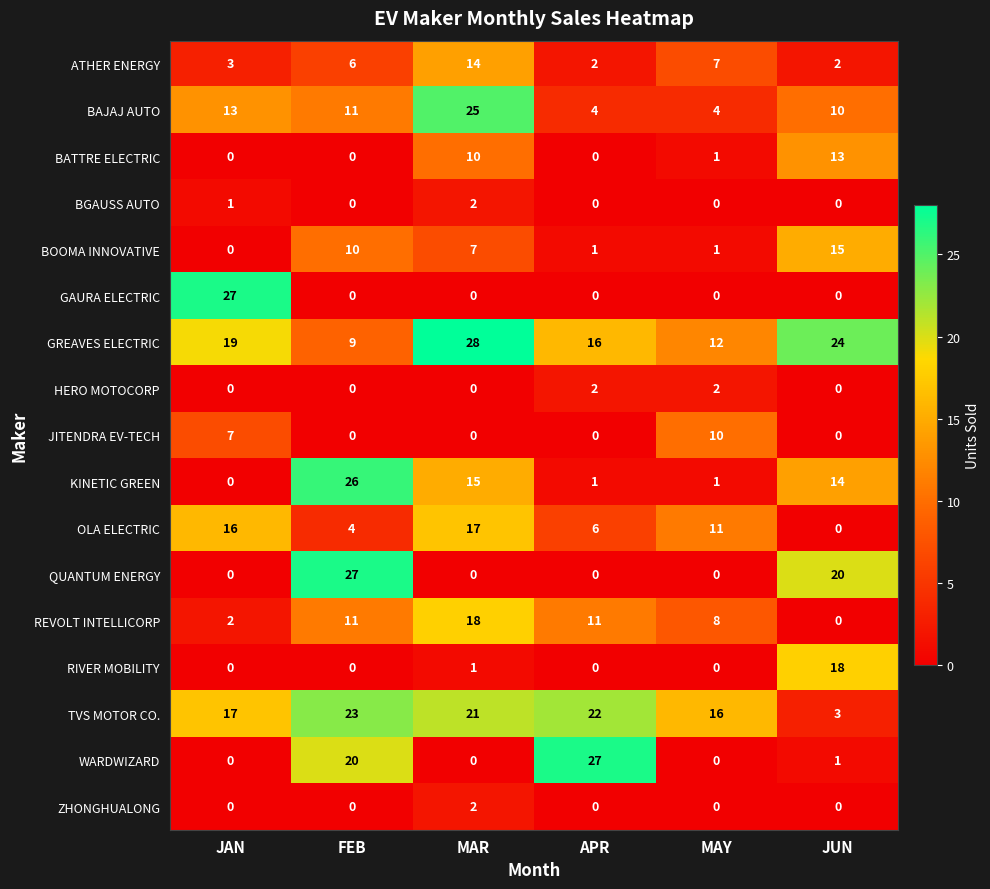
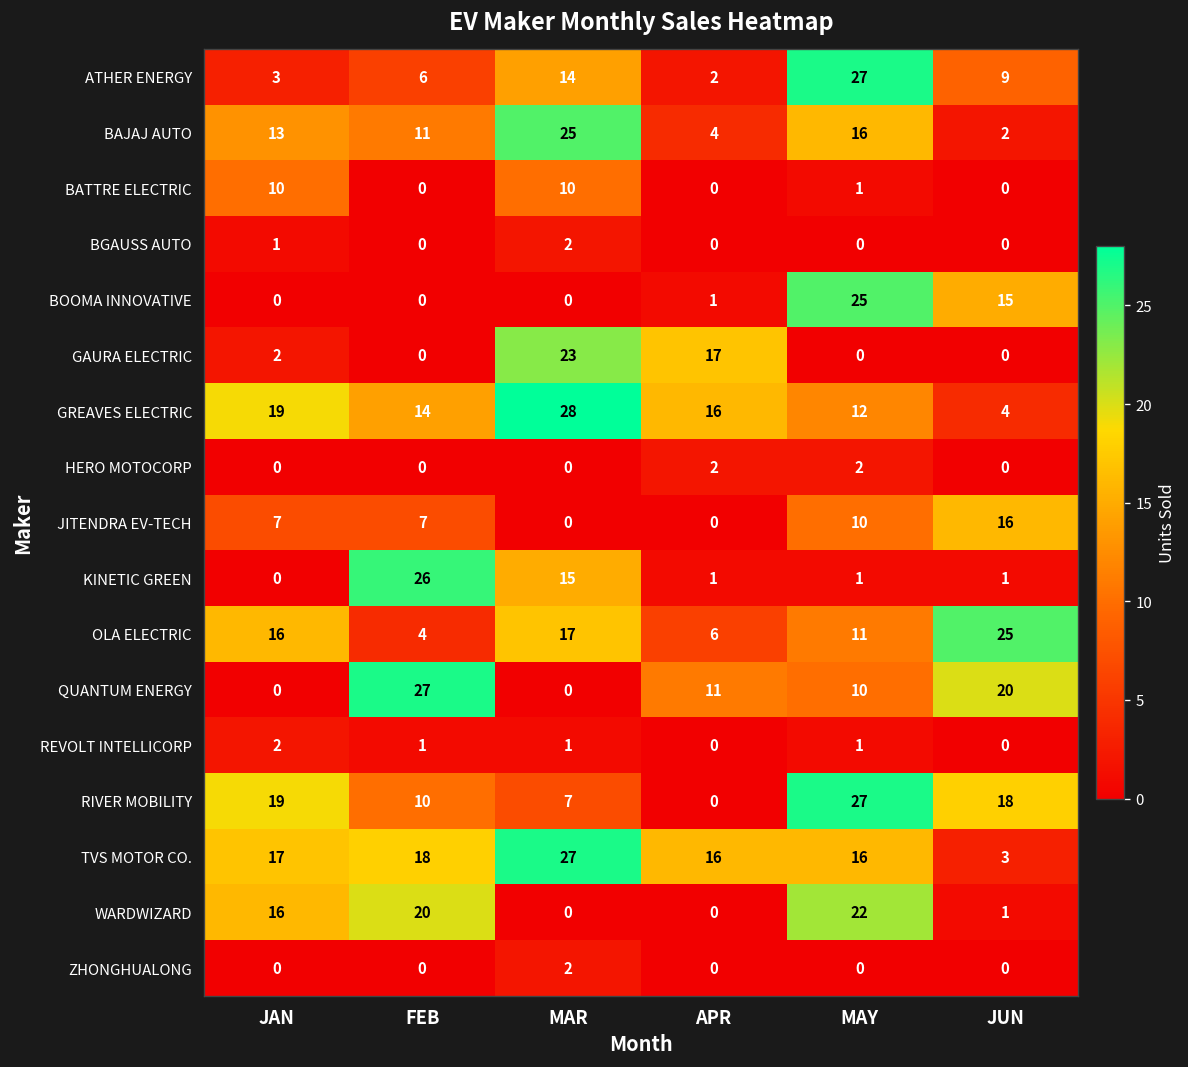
ATHER ENERGY, MAY: 7 -> 27
ATHER ENERGY, JUN: 2 -> 9
BAJAJ AUTO, MAY: 4 -> 16
BAJAJ AUTO, JUN: 10 -> 2
BATTRE ELECTRIC, JAN: 0 -> 10
BATTRE ELECTRIC, JUN: 13 -> 0
BOOMA INNOVATIVE, FEB: 10 -> 0
BOOMA INNOVATIVE, MAR: 7 -> 0
BOOMA INNOVATIVE, MAY: 1 -> 25
GAURA ELECTRIC, JAN: 27 -> 2
GAURA ELECTRIC, MAR: 0 -> 23
GAURA ELECTRIC, APR: 0 -> 17
GREAVES ELECTRIC, FEB: 9 -> 14
GREAVES ELECTRIC, JUN: 24 -> 4
JITENDRA EV-TECH, FEB: 0 -> 7
JITENDRA EV-TECH, JUN: 0 -> 16
KINETIC GREEN, JUN: 14 -> 1
OLA ELECTRIC, JUN: 0 -> 25
QUANTUM ENERGY, APR: 0 -> 11
QUANTUM ENERGY, MAY: 0 -> 10
REVOLT INTELLICORP, FEB: 11 -> 1
REVOLT INTELLICORP, MAR: 18 -> 1
REVOLT INTELLICORP, APR: 11 -> 0
REVOLT INTELLICORP, MAY: 8 -> 1
RIVER MOBILITY, JAN: 0 -> 19
RIVER MOBILITY, FEB: 0 -> 10
RIVER MOBILITY, MAR: 1 -> 7
RIVER MOBILITY, MAY: 0 -> 27
TVS MOTOR CO., FEB: 23 -> 18
TVS MOTOR CO., MAR: 21 -> 27
TVS MOTOR CO., APR: 22 -> 16
WARDWIZARD, JAN: 0 -> 16
WARDWIZARD, APR: 27 -> 0
WARDWIZARD, MAY: 0 -> 22
